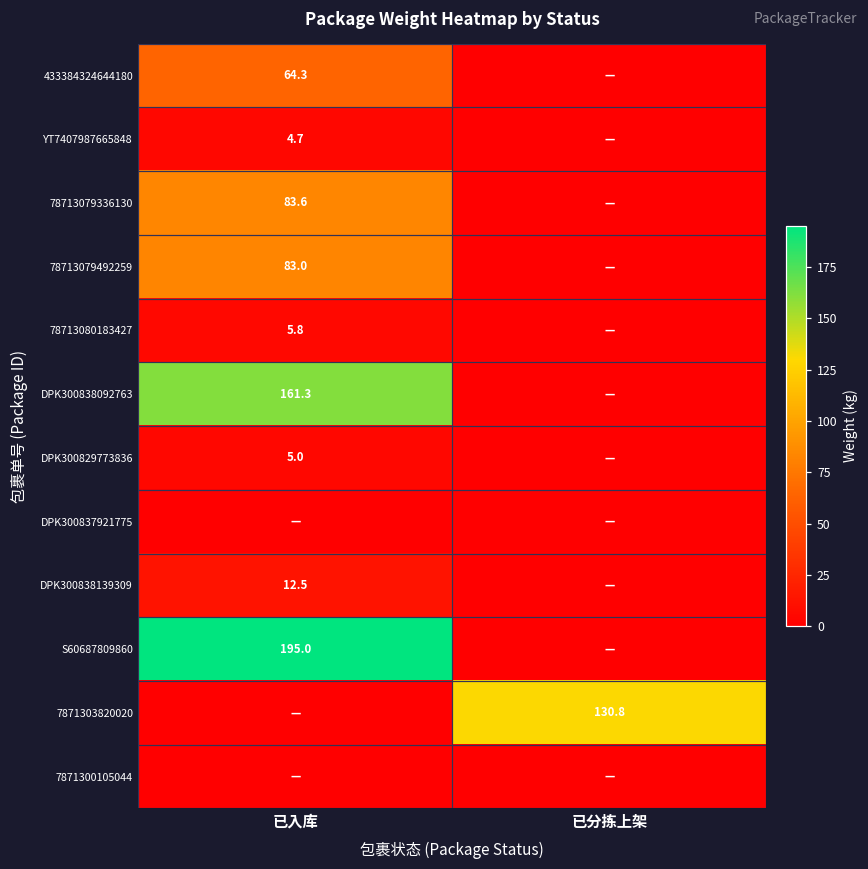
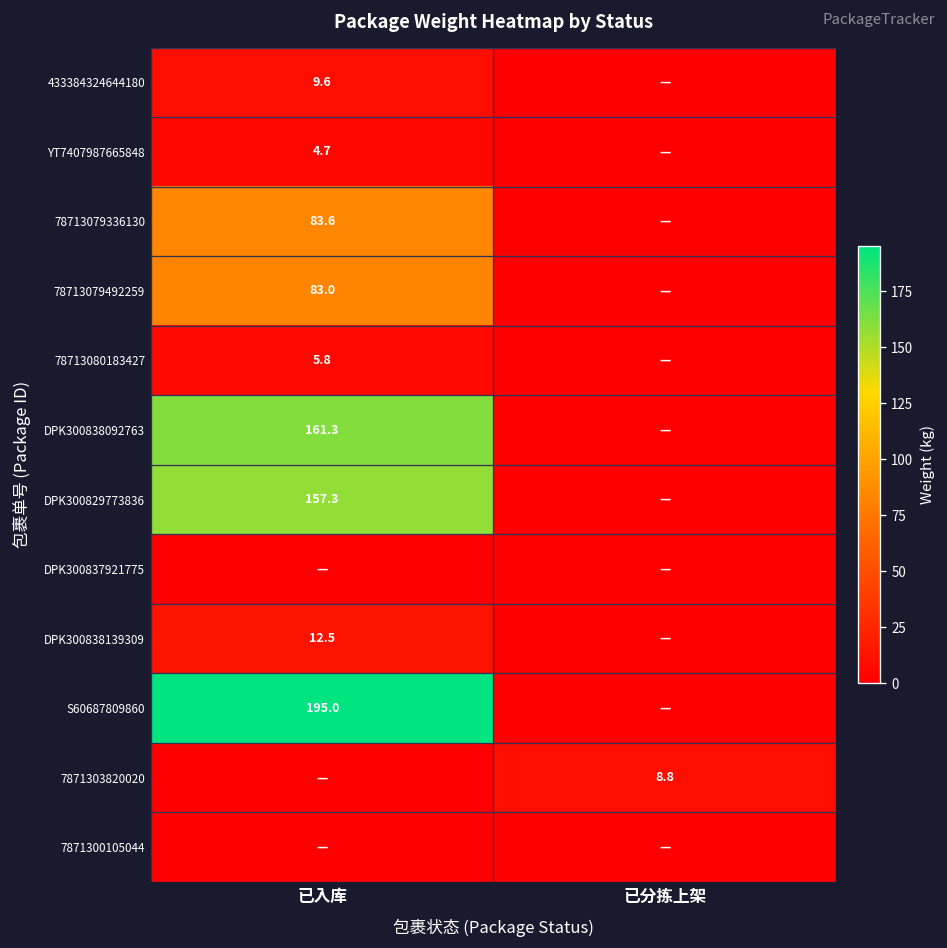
433384324644180, 已入库: 64.3 -> 9.6
DPK300829773836, 已入库: 5.0 -> 157.3
7871303820020, 已分拣上架: 130.8 -> 8.8
